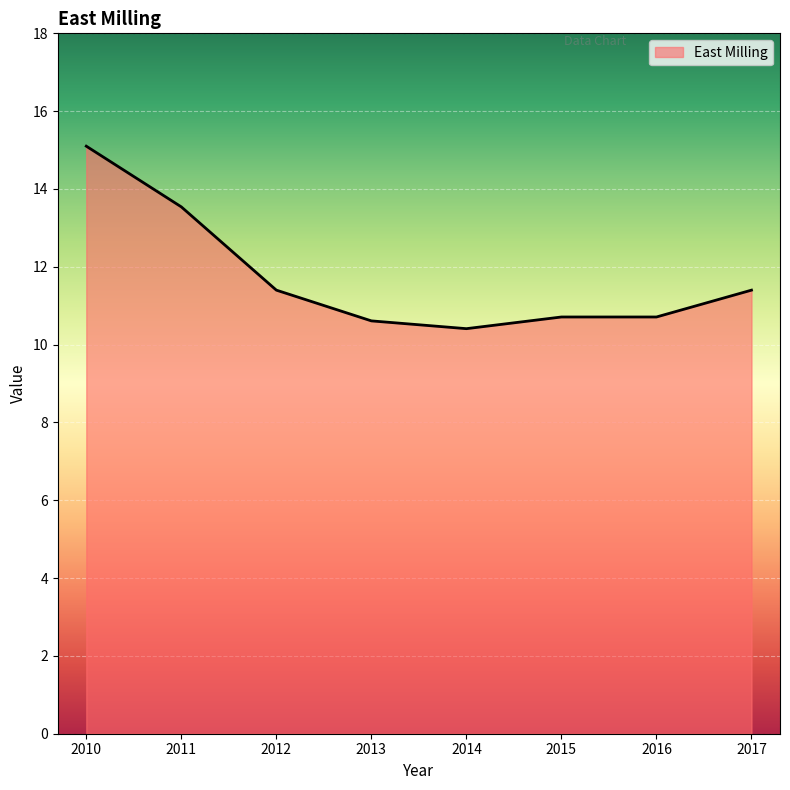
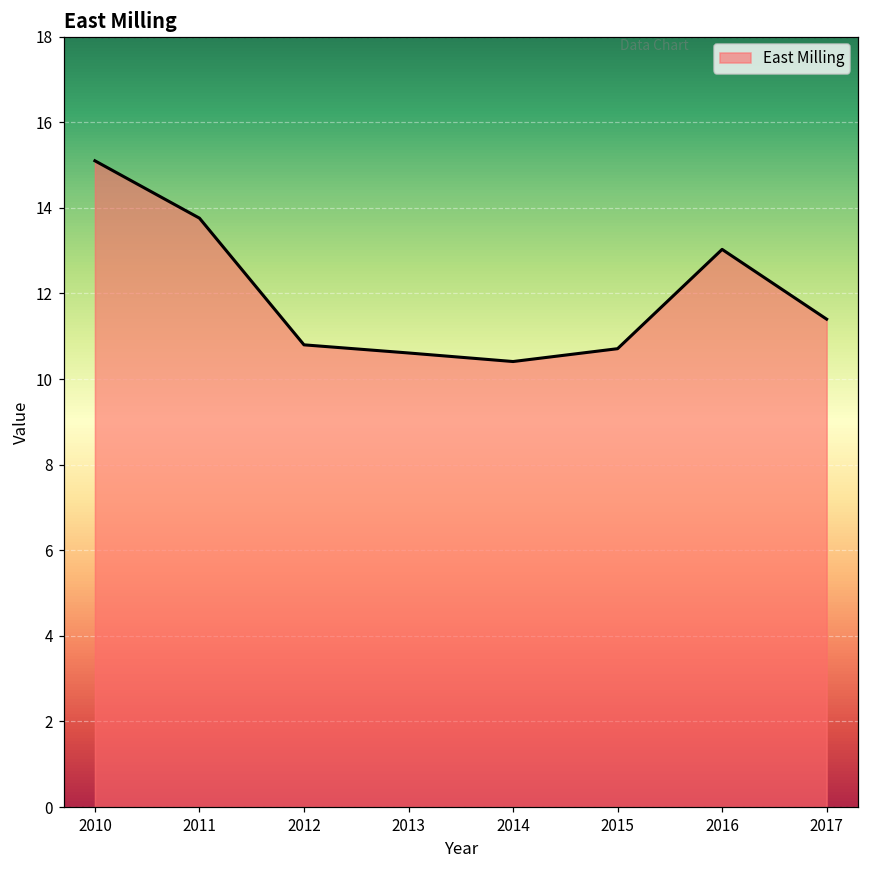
2011: 13.5 -> 13.8
2012: 11.4 -> 10.8
2016: 10.7 -> 13.0
